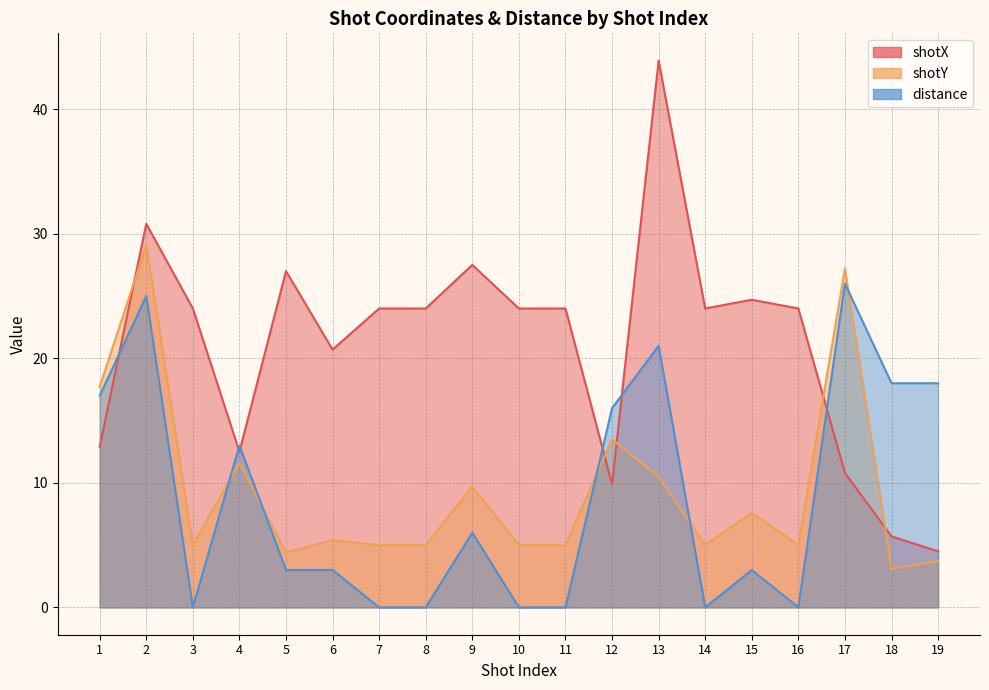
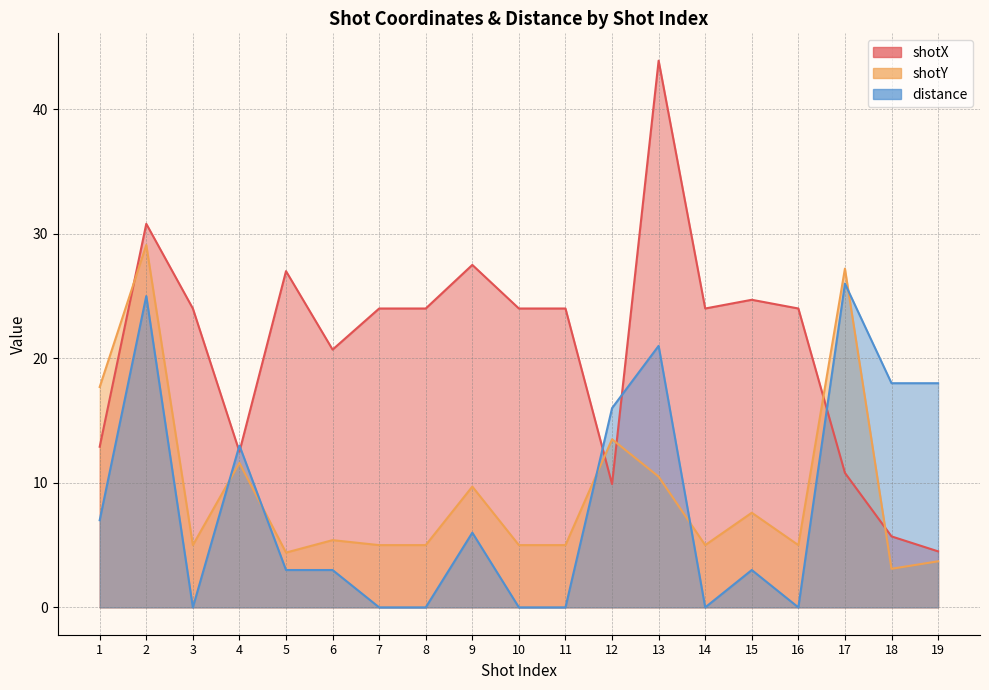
distance, 1: 17 -> 7
